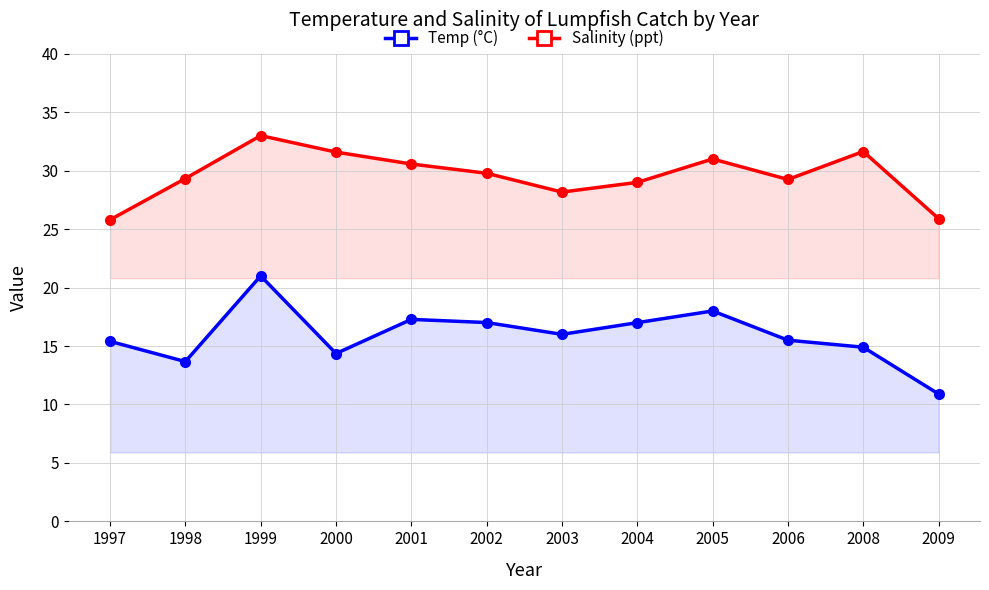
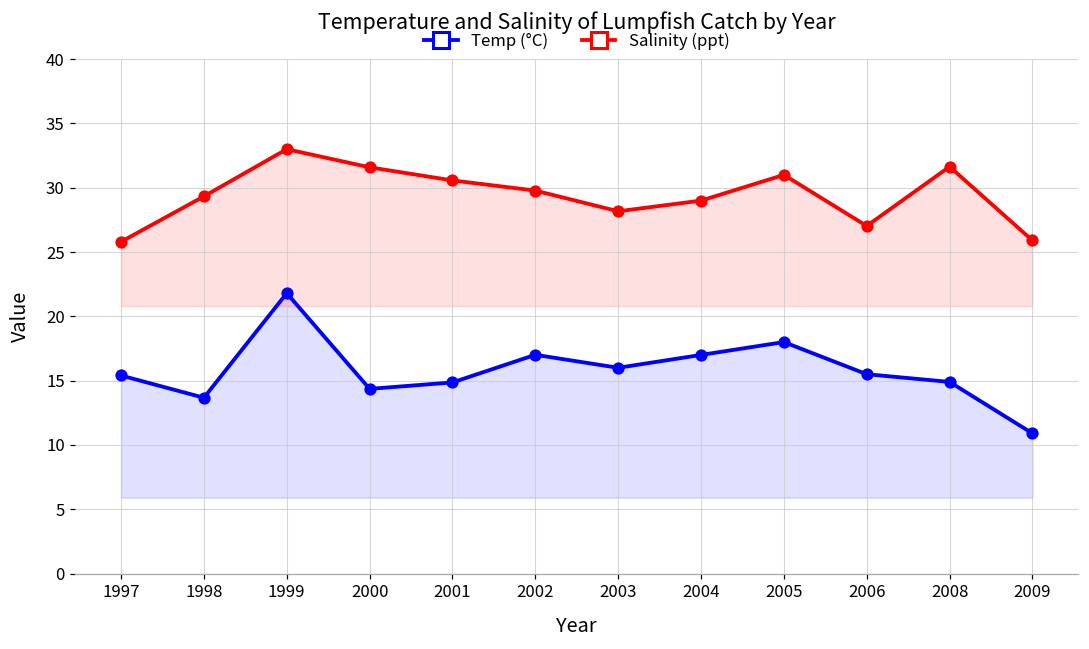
Temp (°C), 1999: 21.0 -> 21.8
Temp (°C), 2001: 17.3 -> 14.9
Salinity (ppt), 2006: 29.3 -> 27.0
